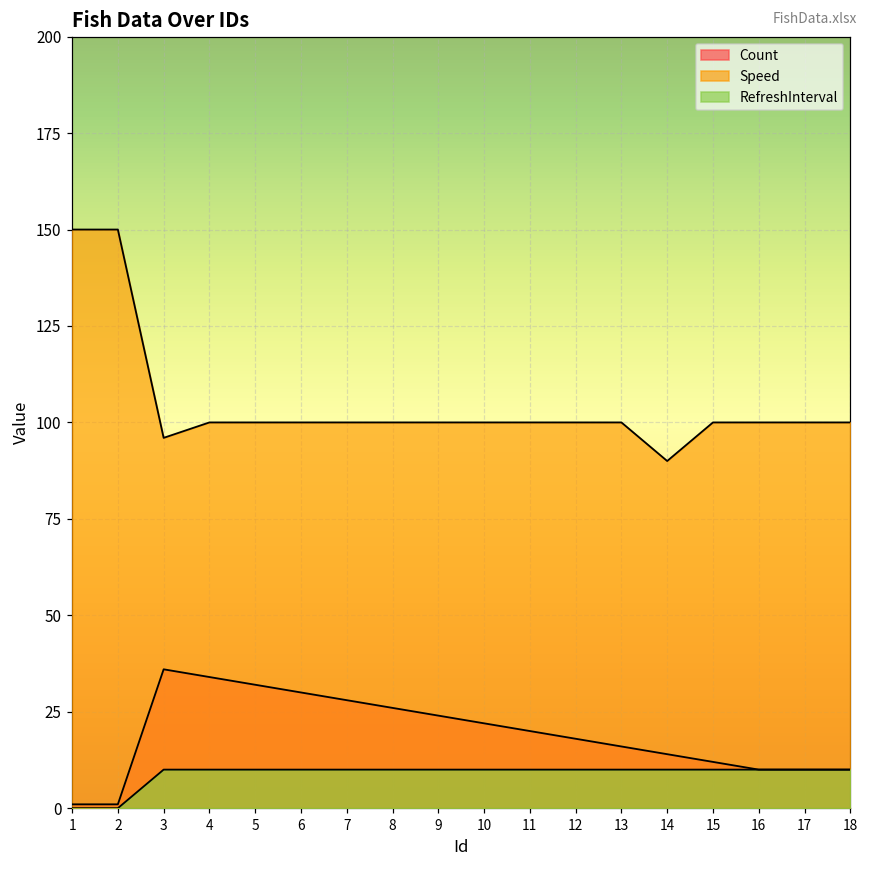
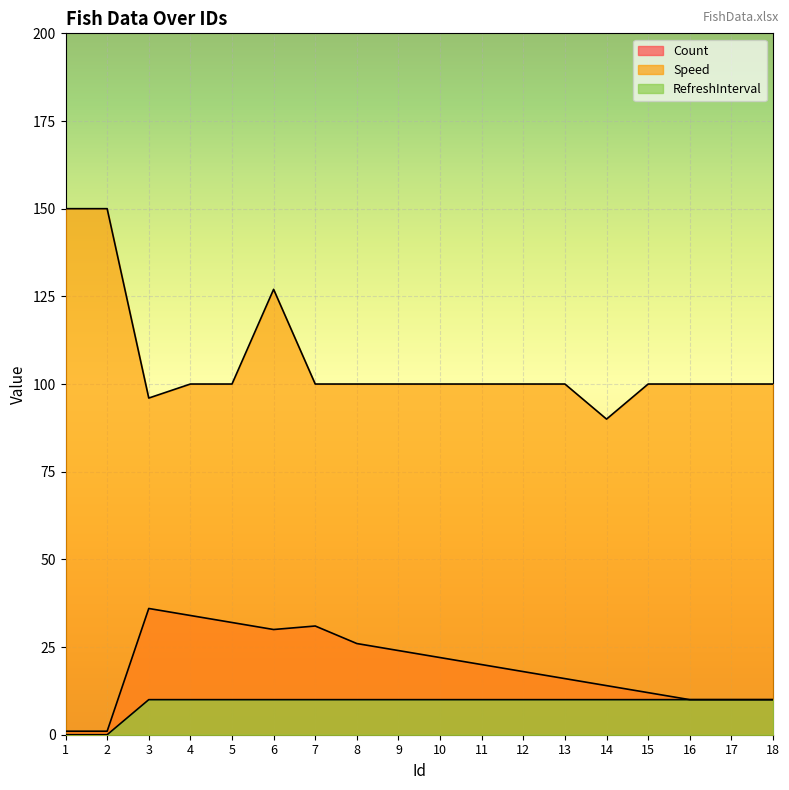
Speed, 6: 100 -> 127
Count, 7: 28 -> 31
